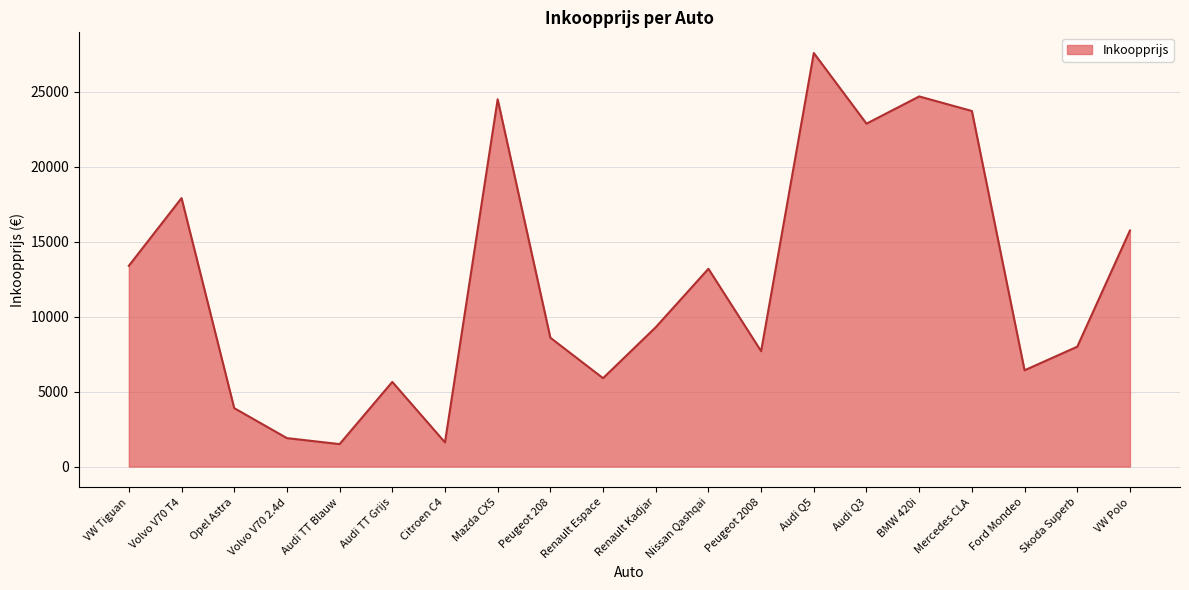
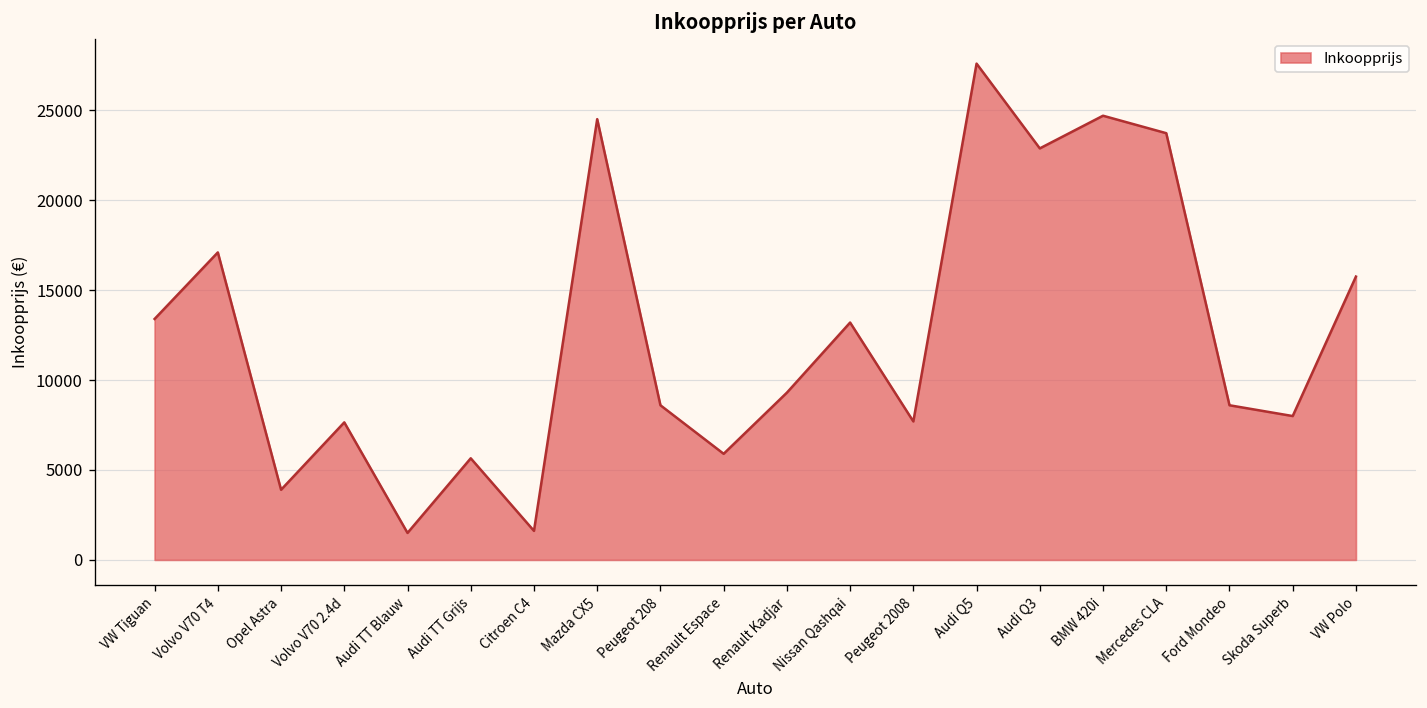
Volvo V70 T4: 17900 -> 17100
Volvo V70 2.4d: 1900 -> 7600
Ford Mondeo: 6400 -> 8600
